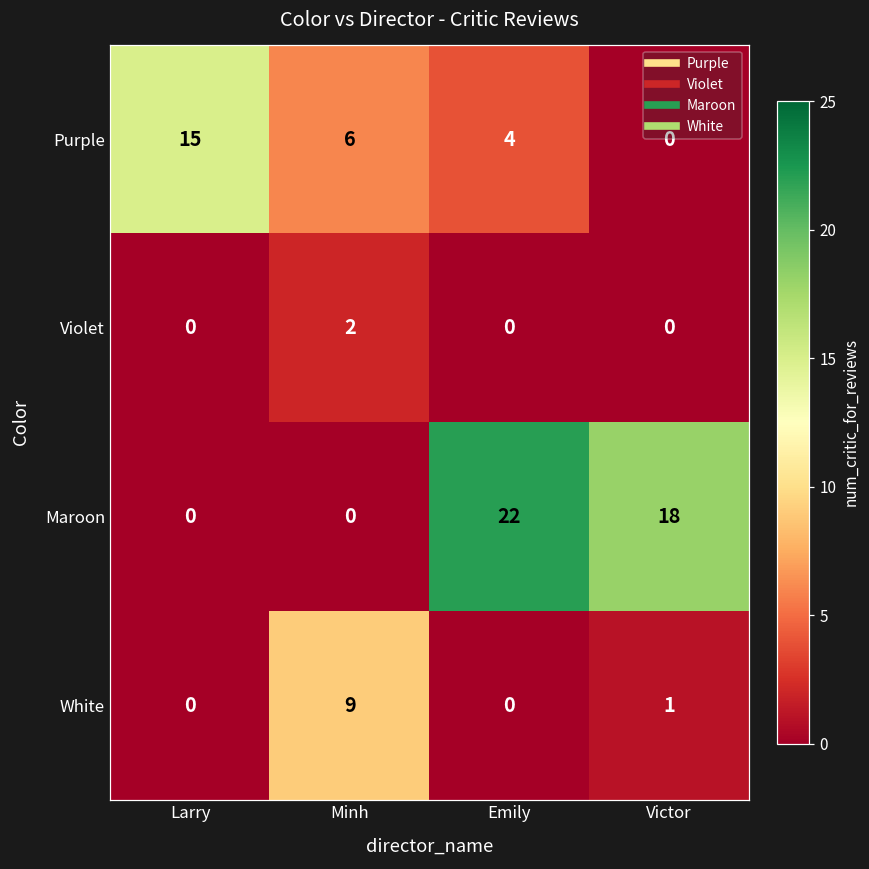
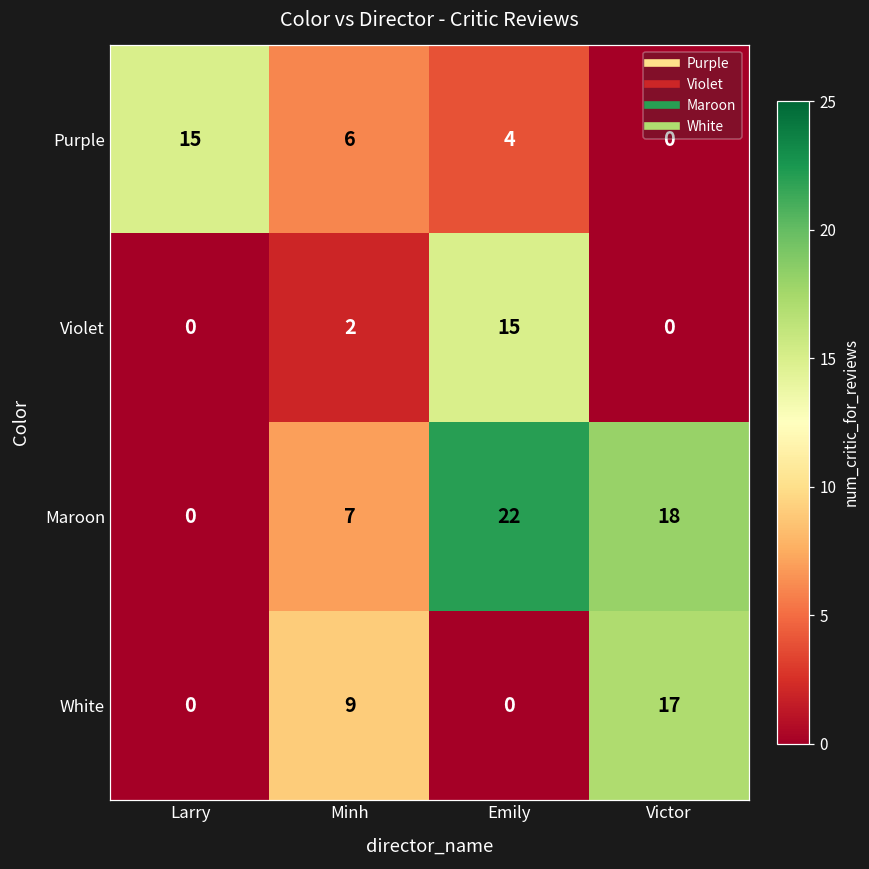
Violet, Emily: 0 -> 15
Maroon, Minh: 0 -> 7
White, Victor: 1 -> 17
